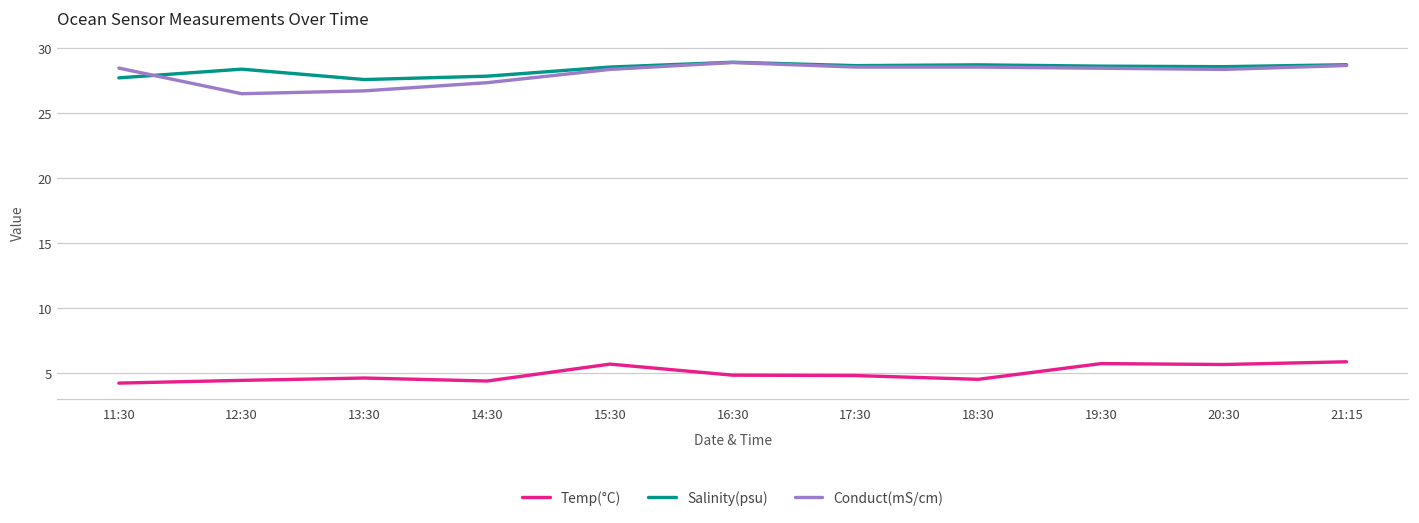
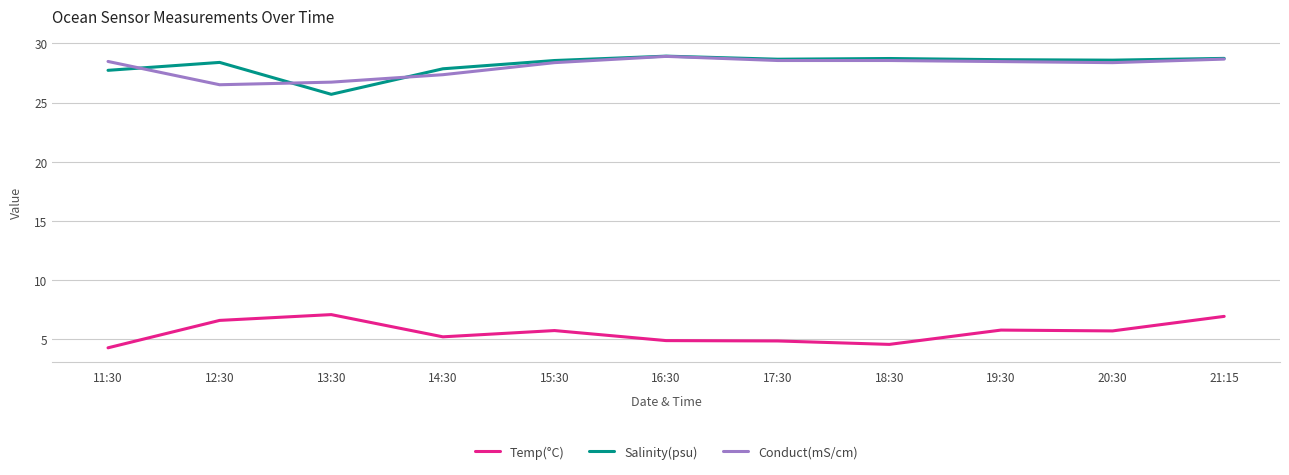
Temp(°C), 12:30: 4.5 -> 6.6
Temp(°C), 13:30: 4.6 -> 7.1
Salinity(psu), 13:30: 27.6 -> 25.7
Temp(°C), 14:30: 4.4 -> 5.2
Temp(°C), 21:15: 5.9 -> 6.9
